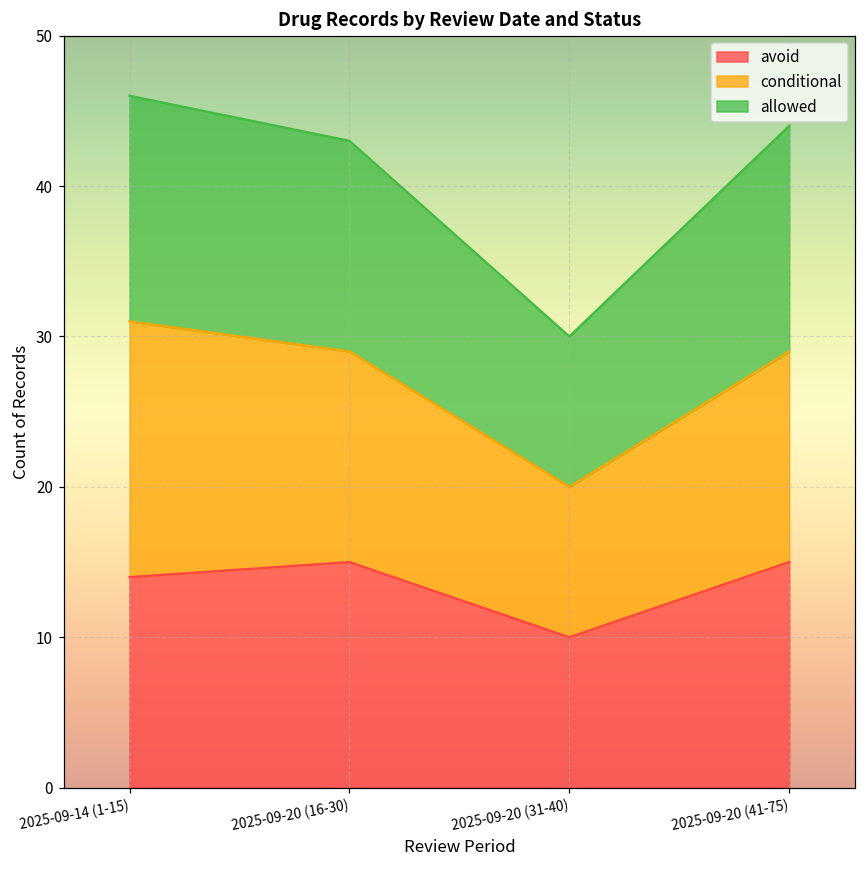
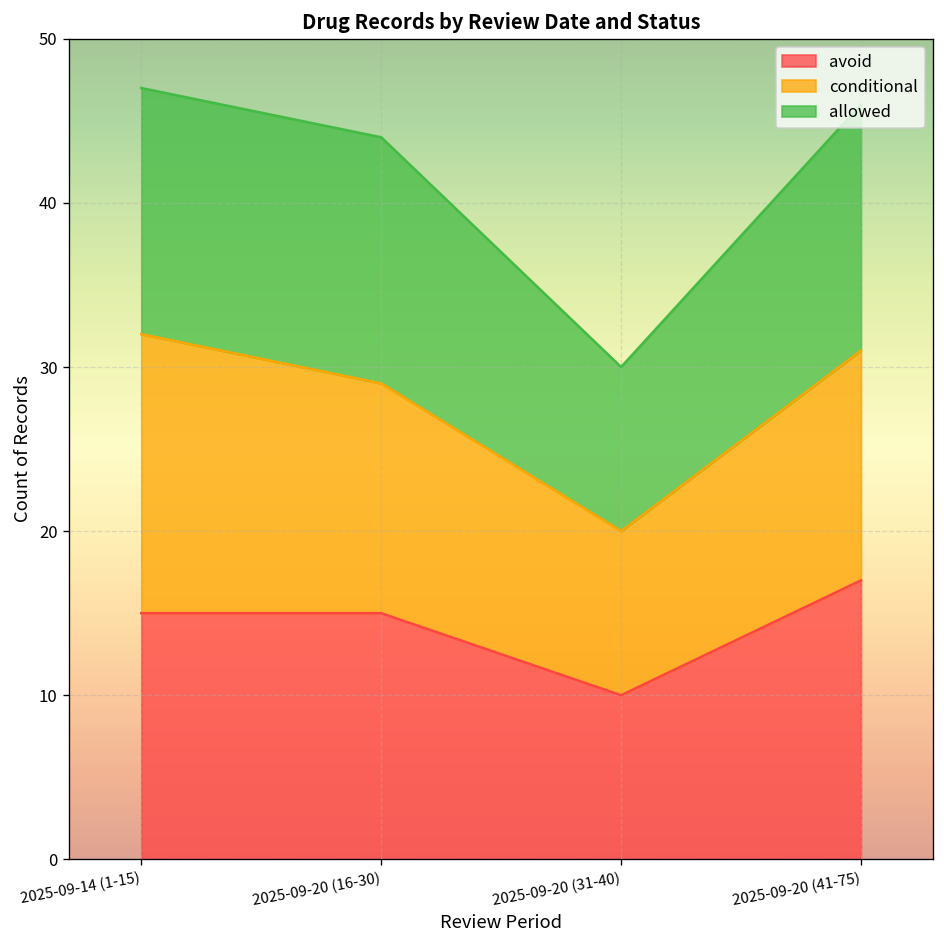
avoid, 2025-09-14 (1-15): 14 -> 15
allowed, 2025-09-20 (16-30): 14 -> 15
avoid, 2025-09-20 (41-75): 15 -> 17
